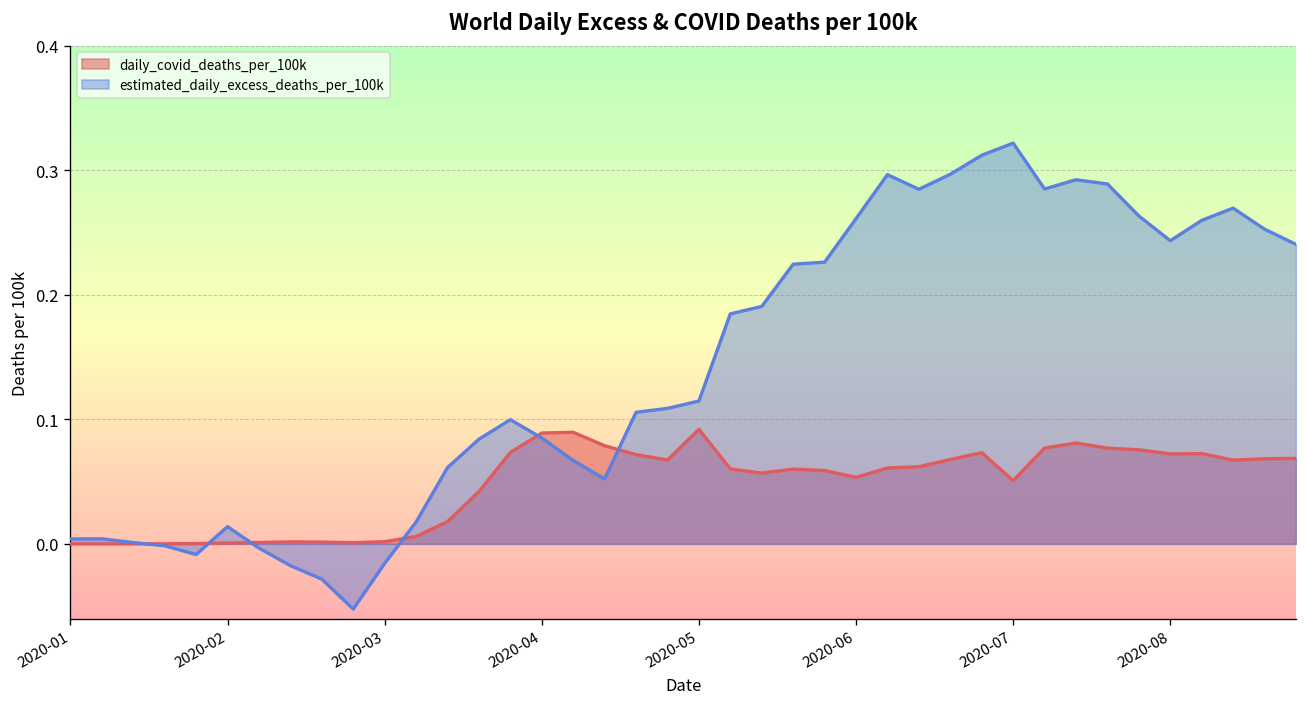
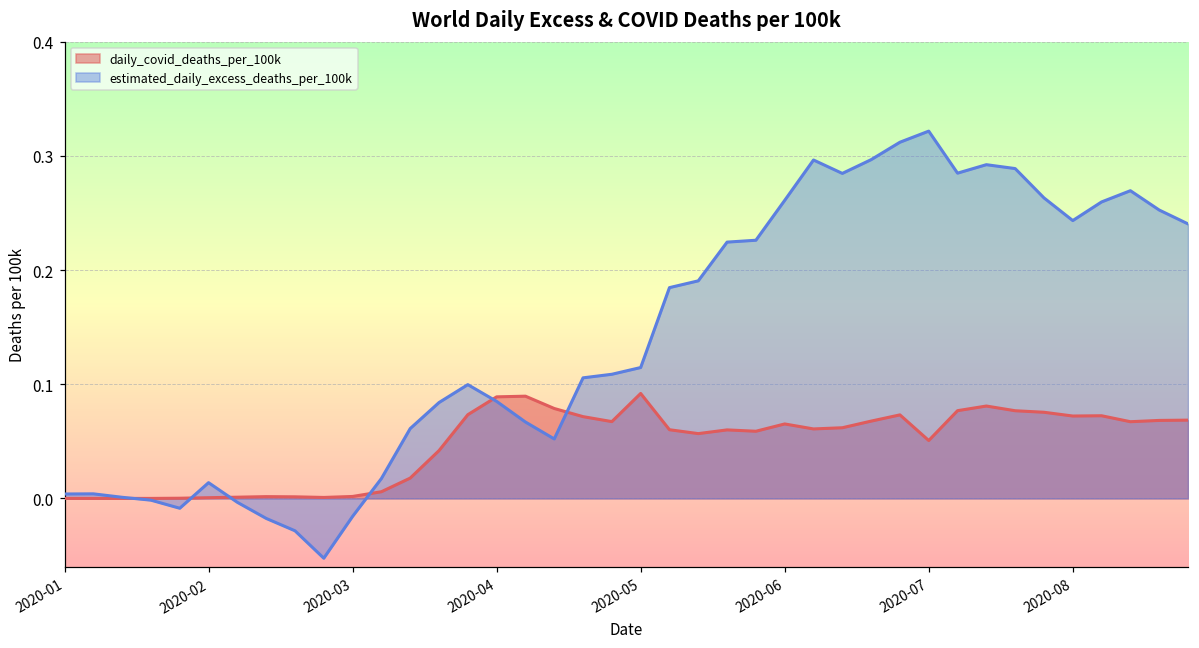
daily_covid_deaths_per_100k, 2020-06: 0.053 -> 0.065
